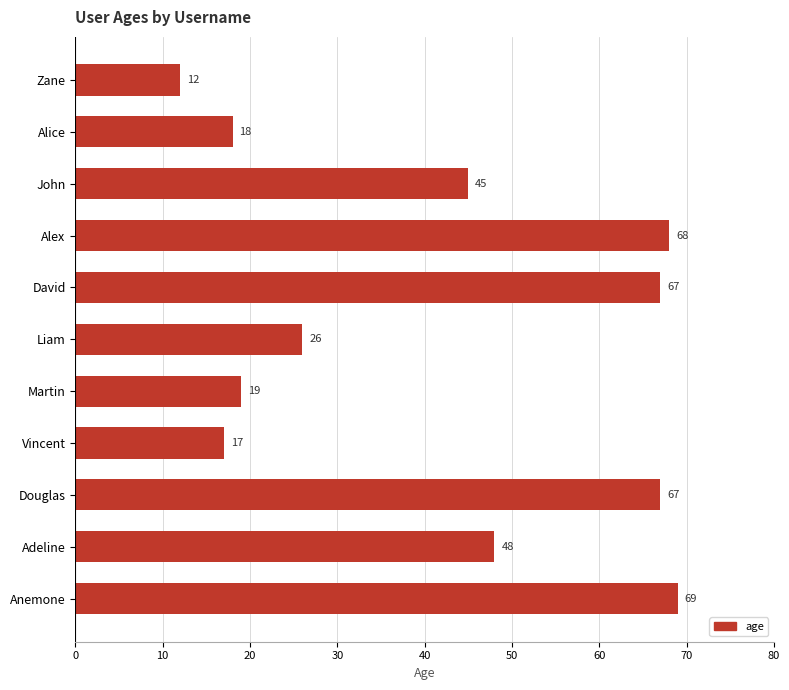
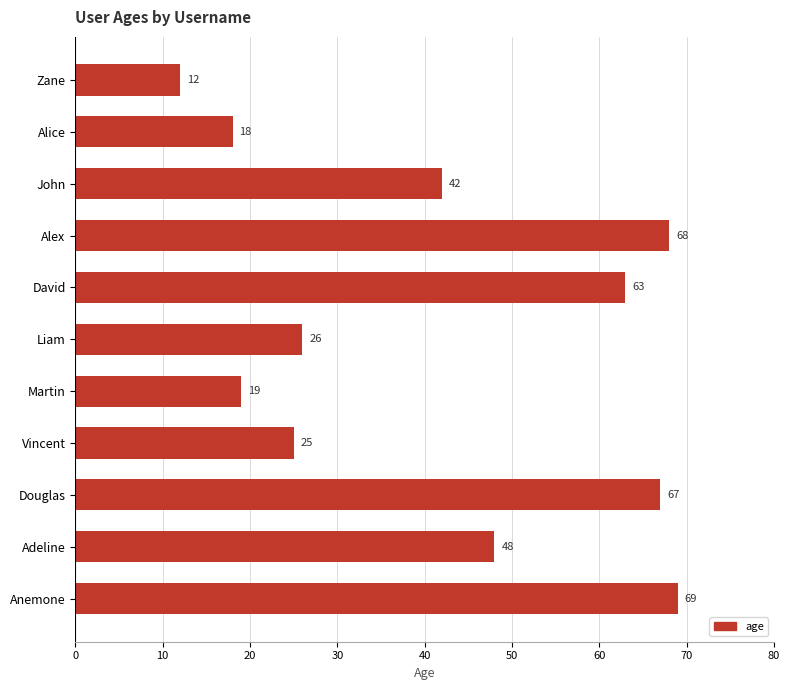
John: 45 -> 42
David: 67 -> 63
Vincent: 17 -> 25
